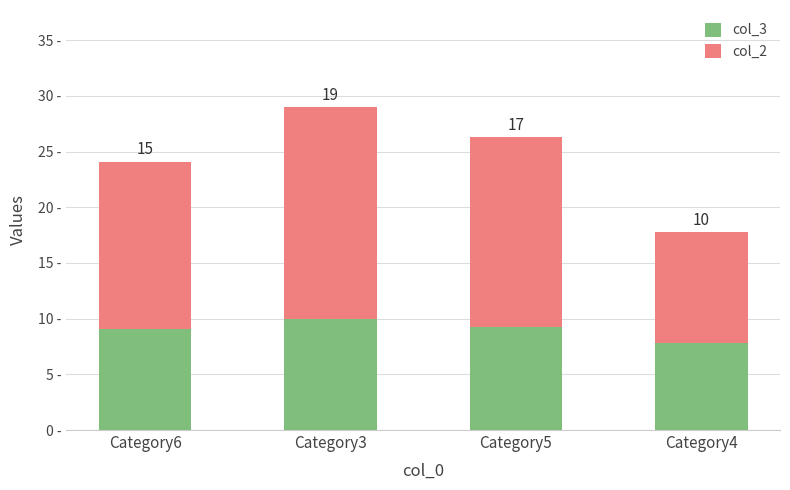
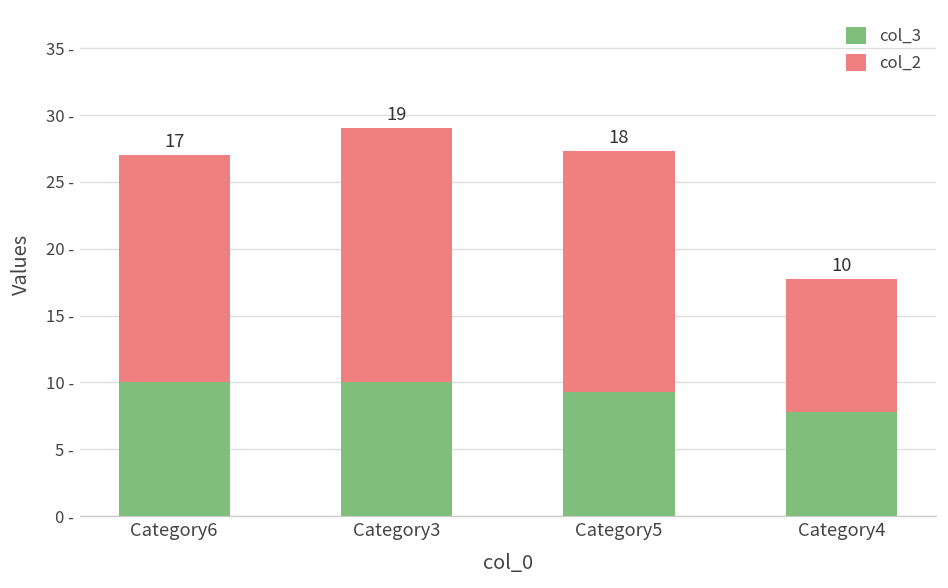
col_3, Category6: 9.1 - -> 10.0 -
col_2, Category6: 15 -> 17
col_2, Category5: 17 -> 18
